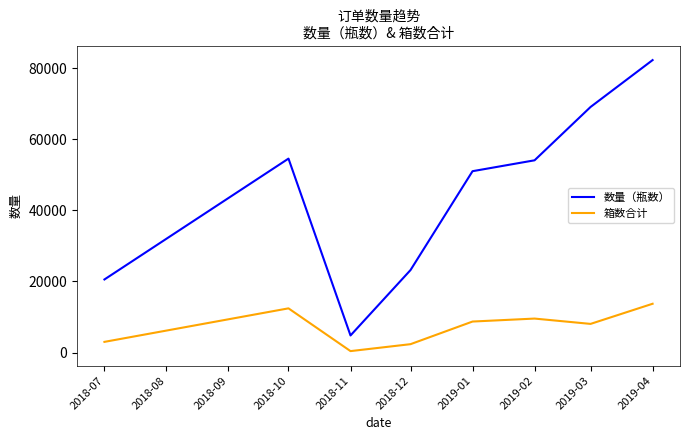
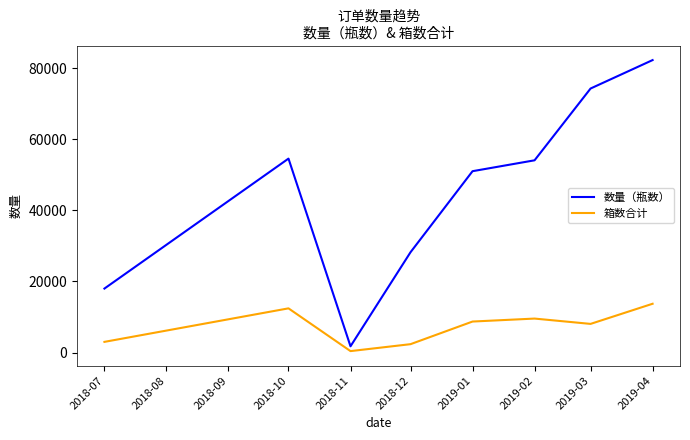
数量（瓶数）, 2018-07: 21000 -> 18000
数量（瓶数）, 2018-11: 5000 -> 2000
数量（瓶数）, 2018-12: 23000 -> 28000
数量（瓶数）, 2019-03: 69000 -> 74000
